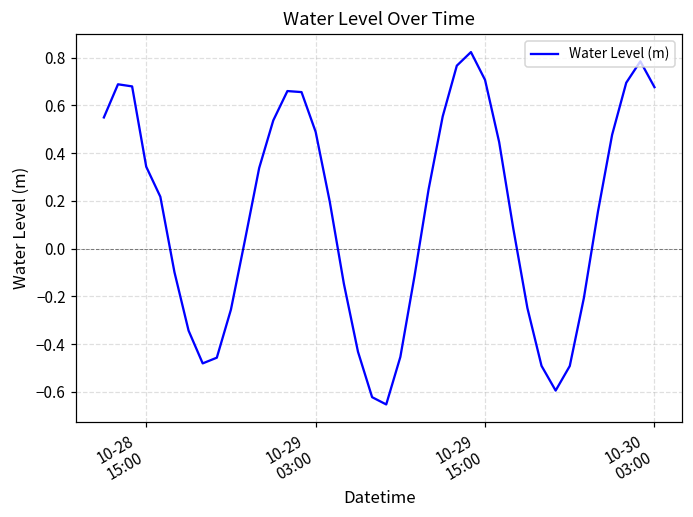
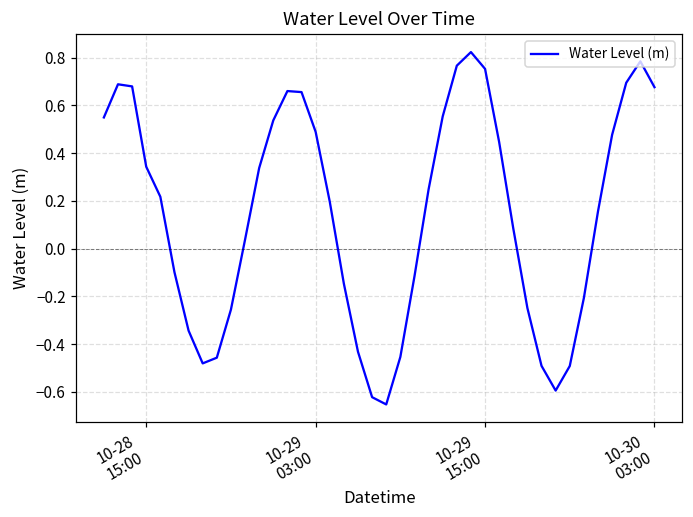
10-29 15:00: 0.71 -> 0.75
